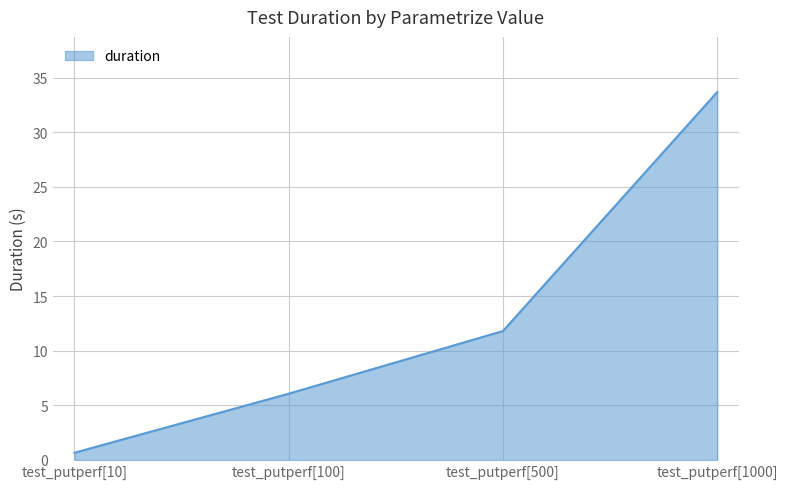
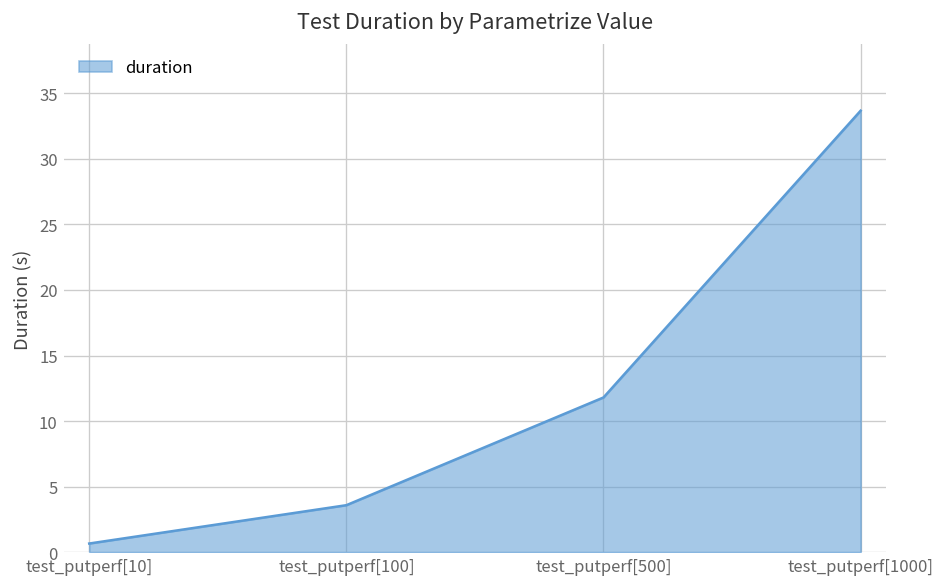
test_putperf[100]: 6.1 -> 3.6
